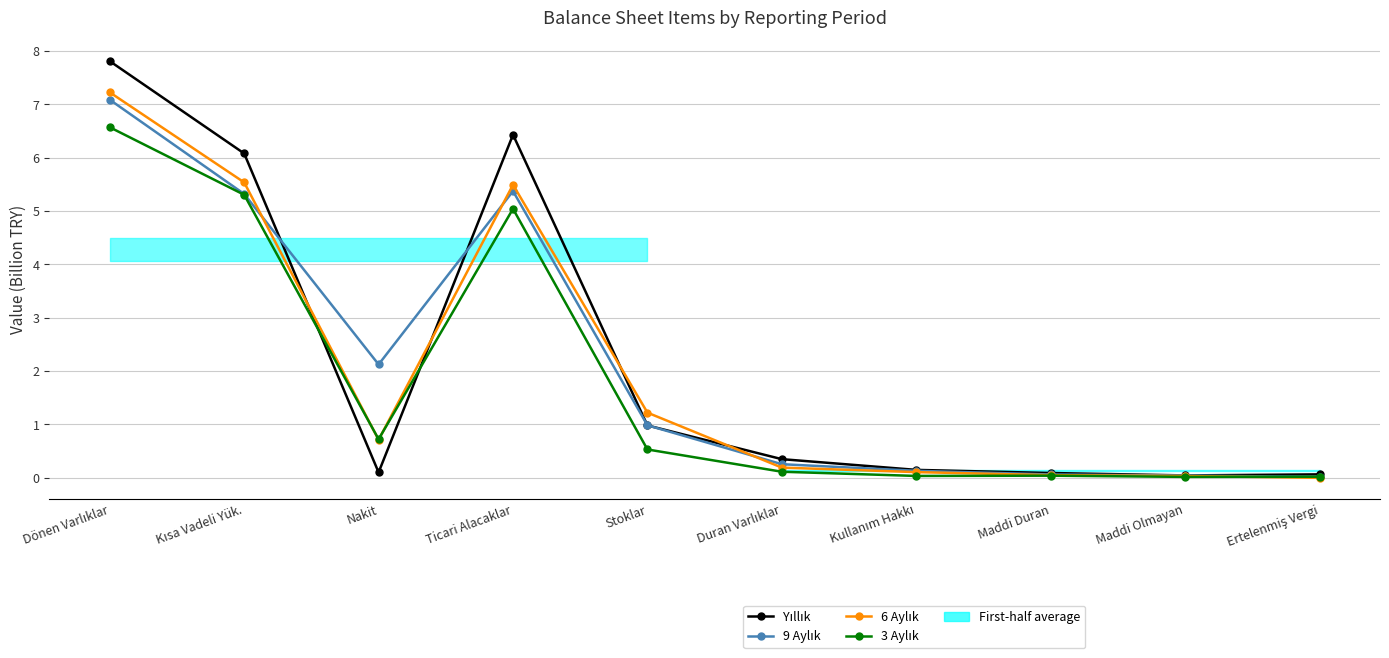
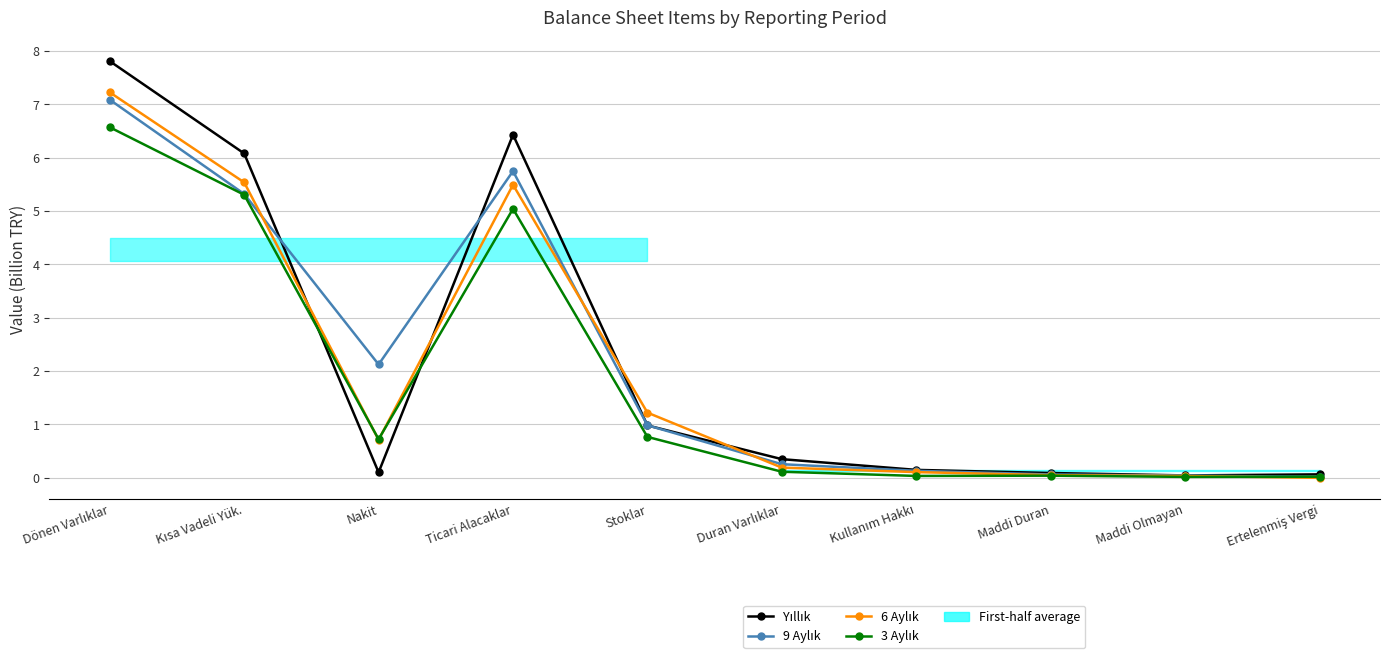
9 Aylık, Ticari Alacaklar: 5.4 -> 5.7
3 Aylık, Stoklar: 0.5 -> 0.8
